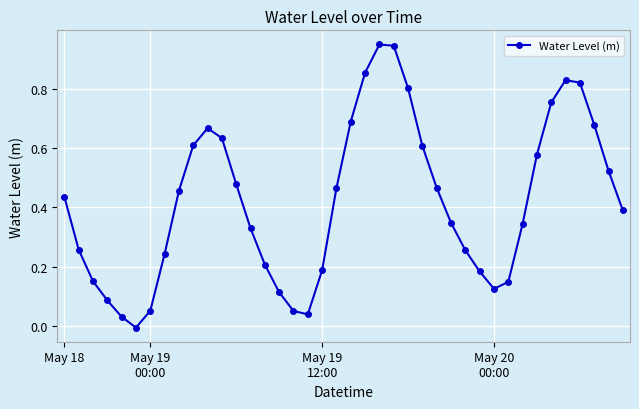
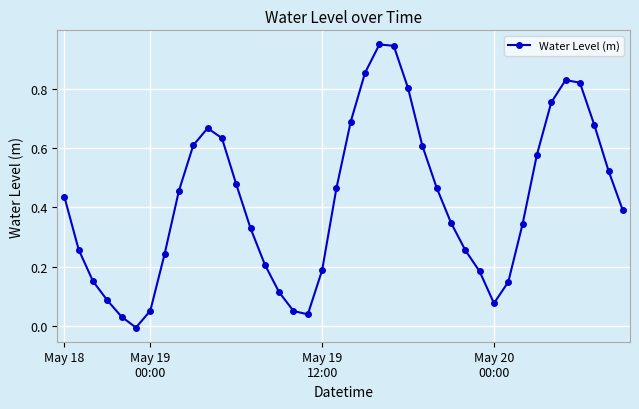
May 20 00:00: 0.13 -> 0.08
